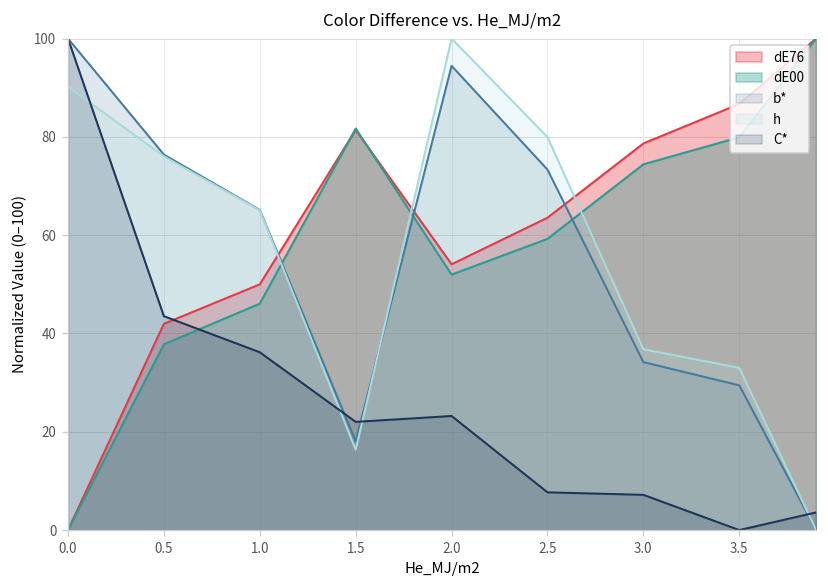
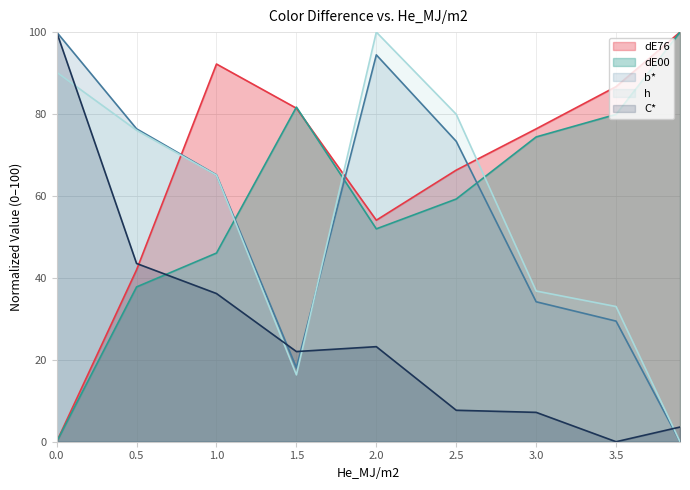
dE76, 1.0: 50 -> 92
dE76, 2.5: 64 -> 66
dE76, 3.0: 79 -> 76
